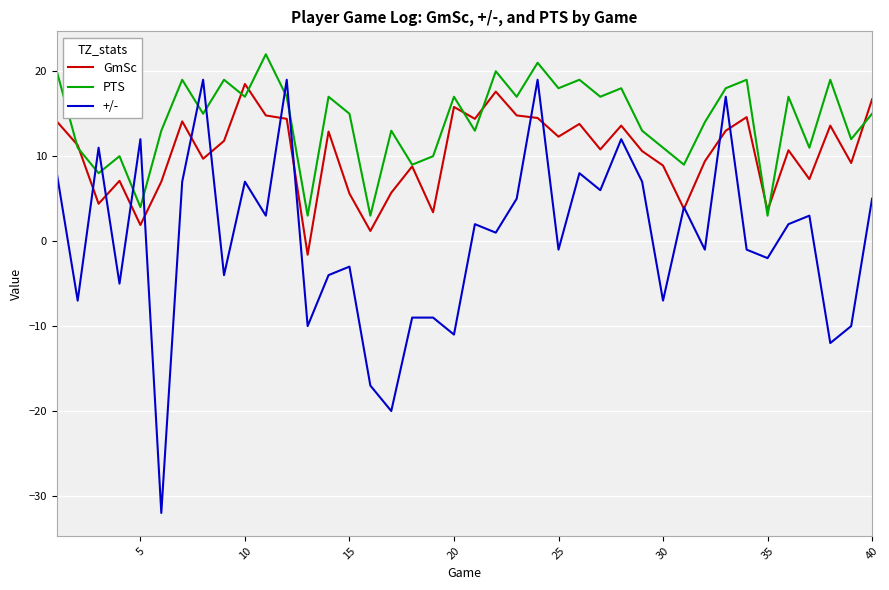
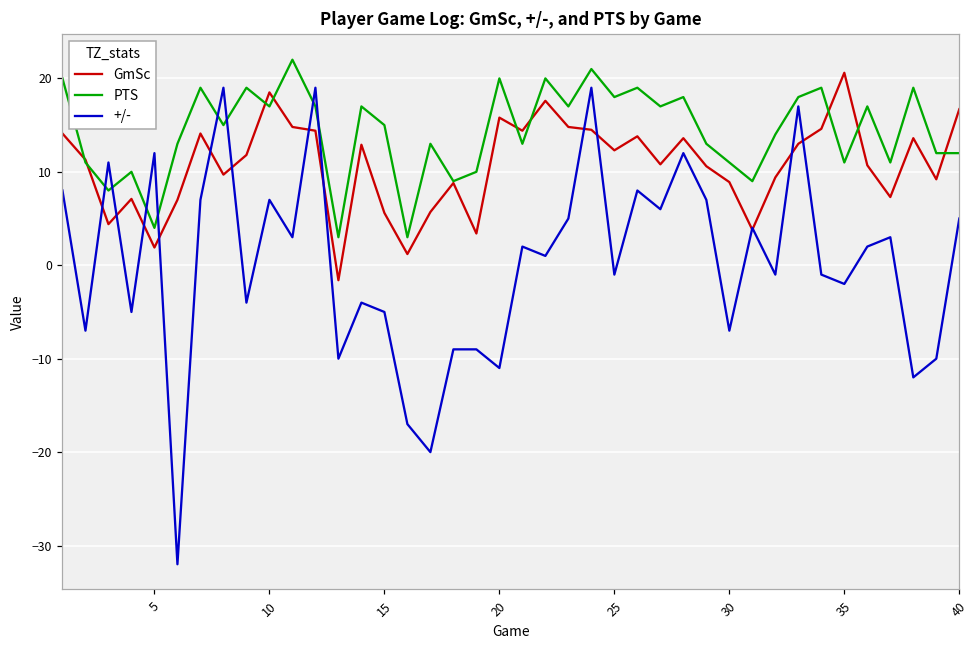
+/-, 15: -3 -> -5
PTS, 20: 17 -> 20
GmSc, 35: 4 -> 21
PTS, 35: 3 -> 11
PTS, 40: 15 -> 12
